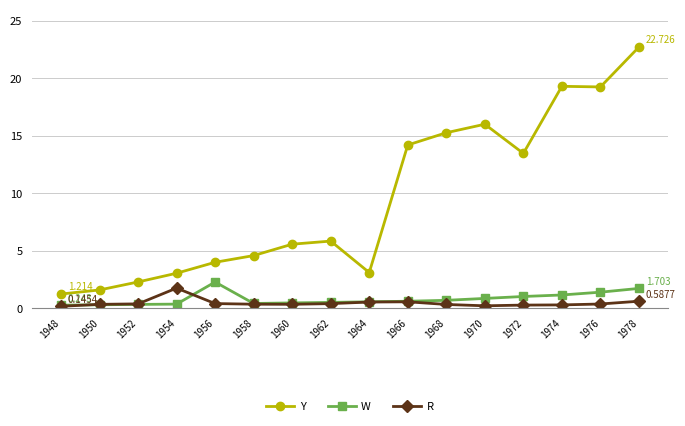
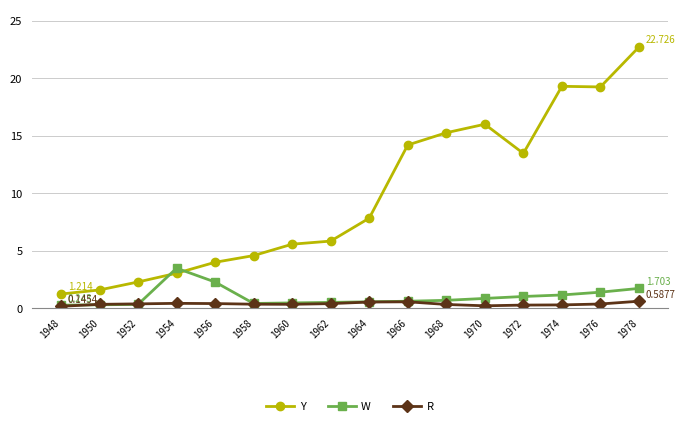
W, 1954: 0.3 -> 3.5
R, 1954: 1.7 -> 0.4
Y, 1964: 3.1 -> 7.8
